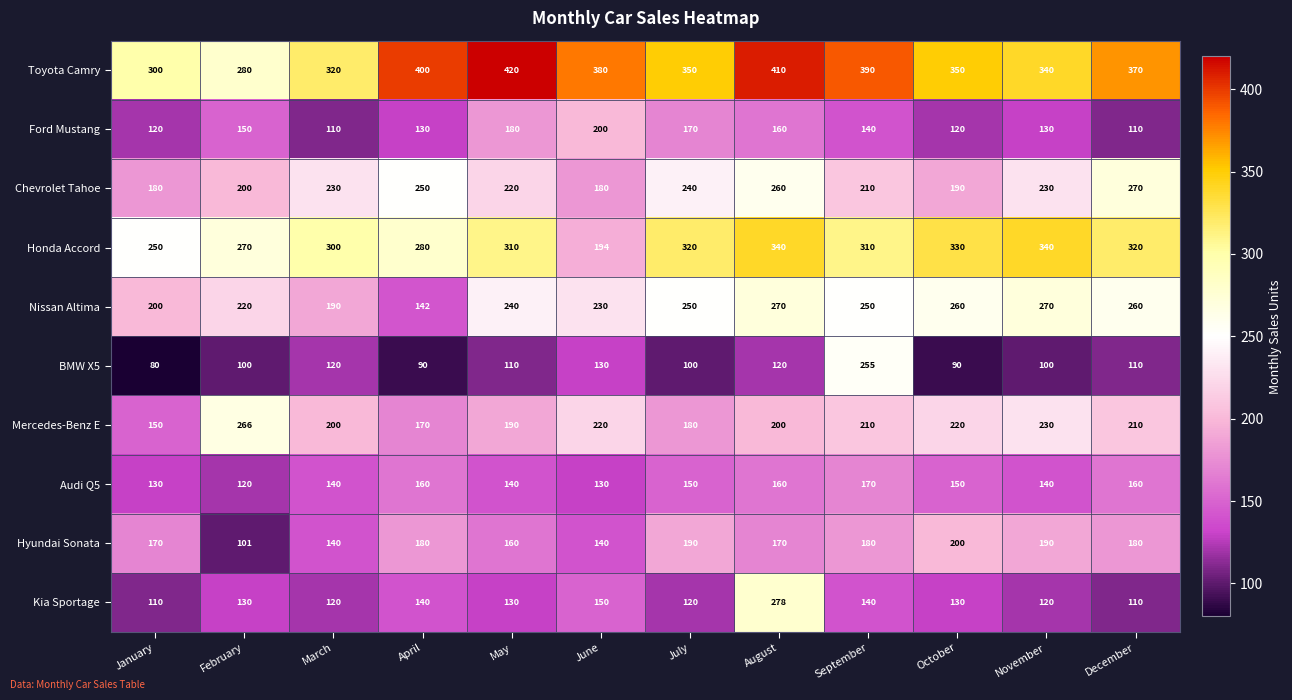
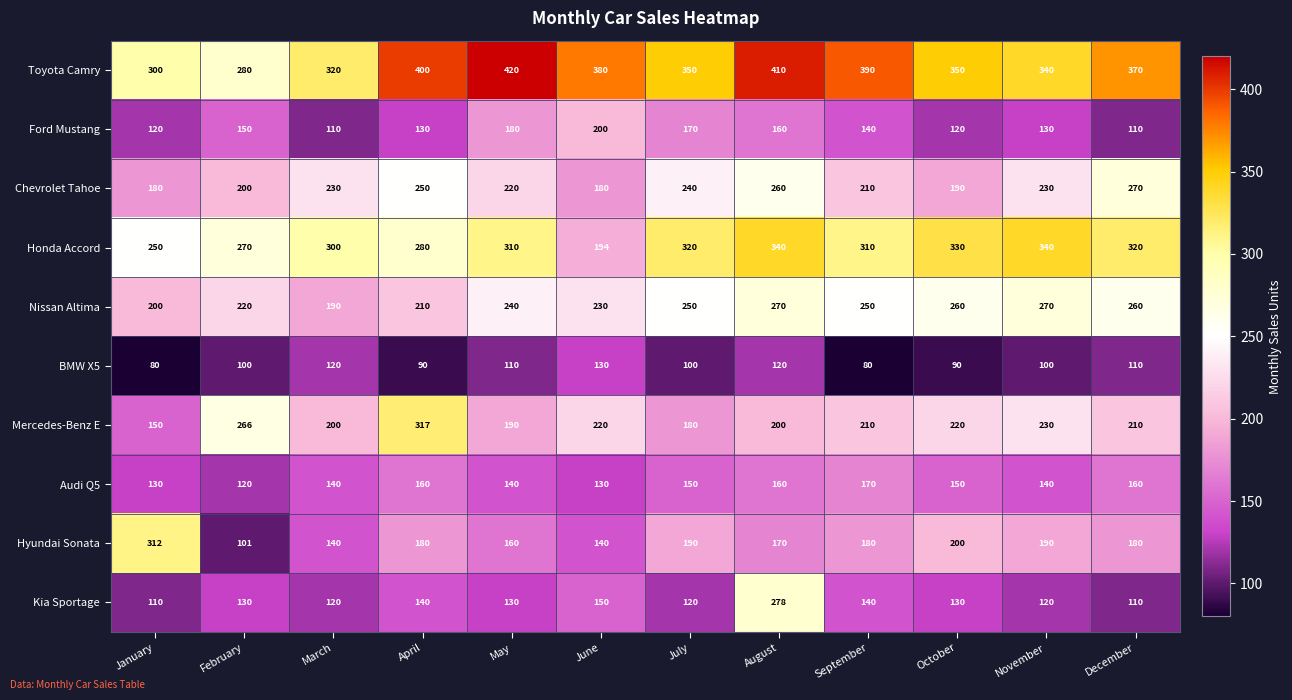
Nissan Altima, April: 142 -> 210
BMW X5, September: 255 -> 80
Mercedes-Benz E, April: 170 -> 317
Hyundai Sonata, January: 170 -> 312
